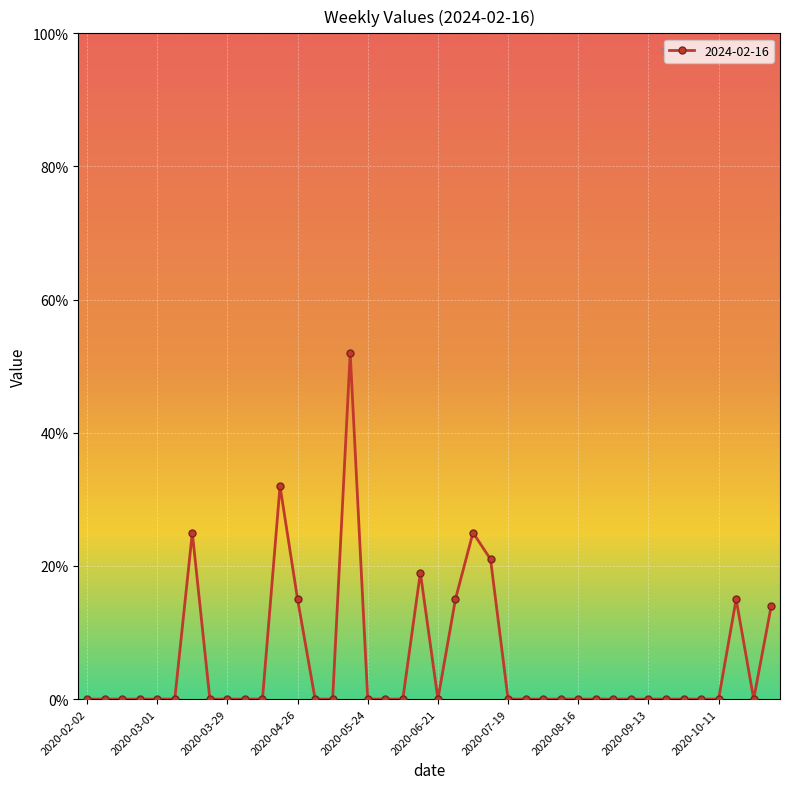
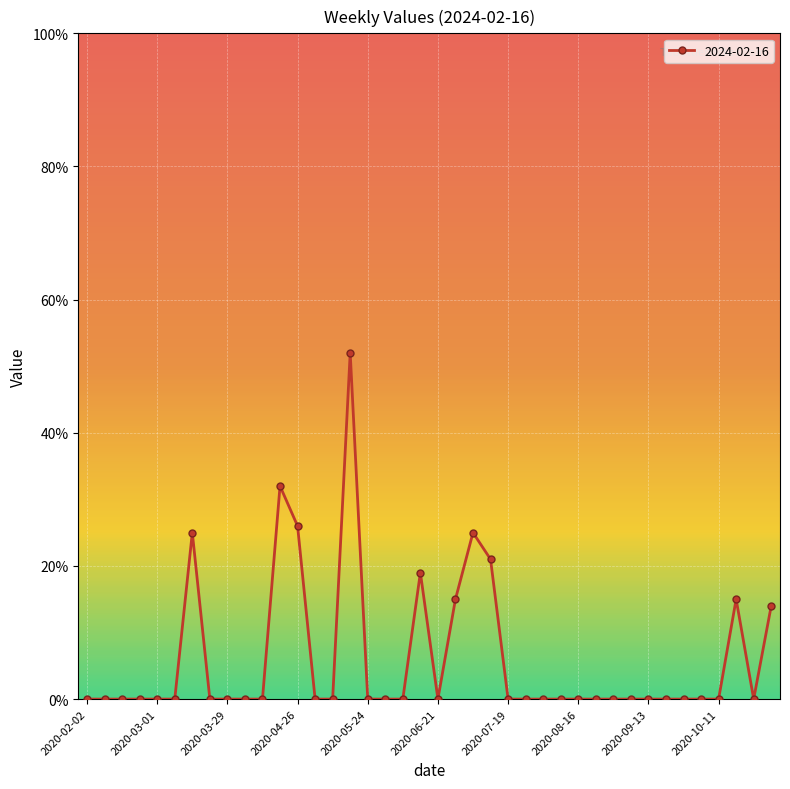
2020-04-26: 15% -> 26%
